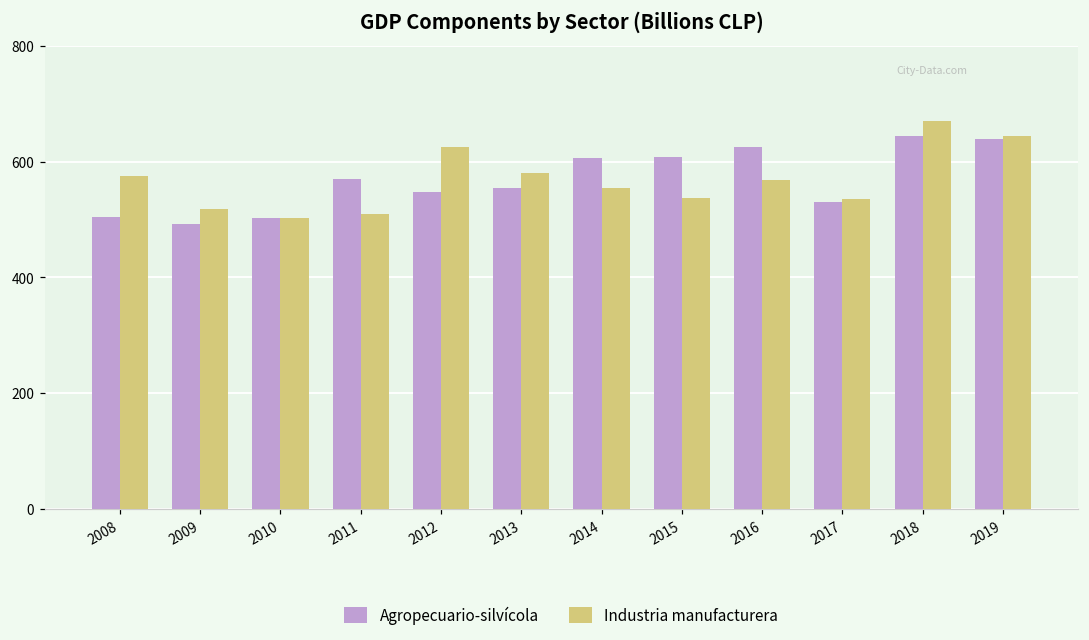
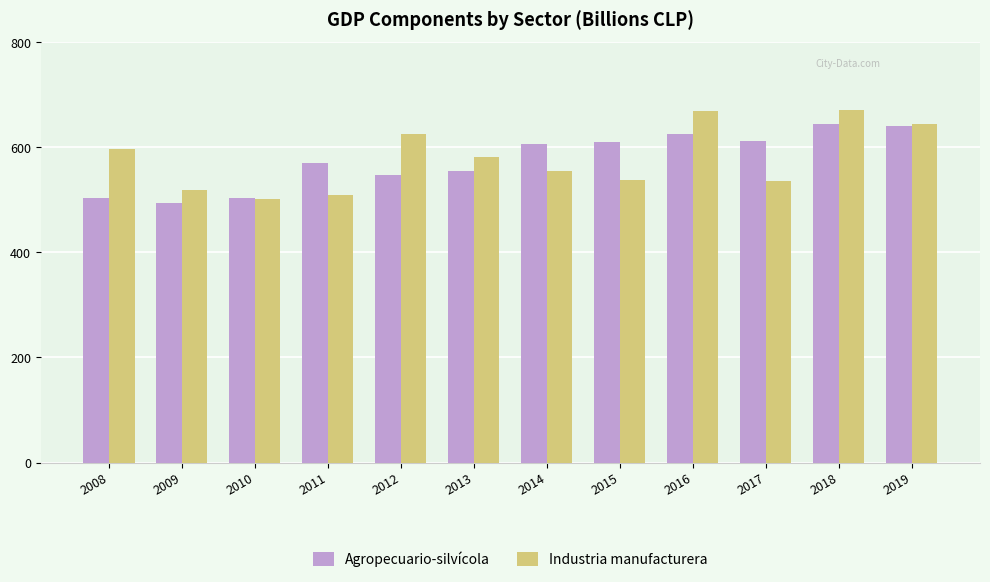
Industria manufacturera, 2008: 580 -> 600
Industria manufacturera, 2016: 570 -> 670
Agropecuario-silvícola, 2017: 530 -> 610
